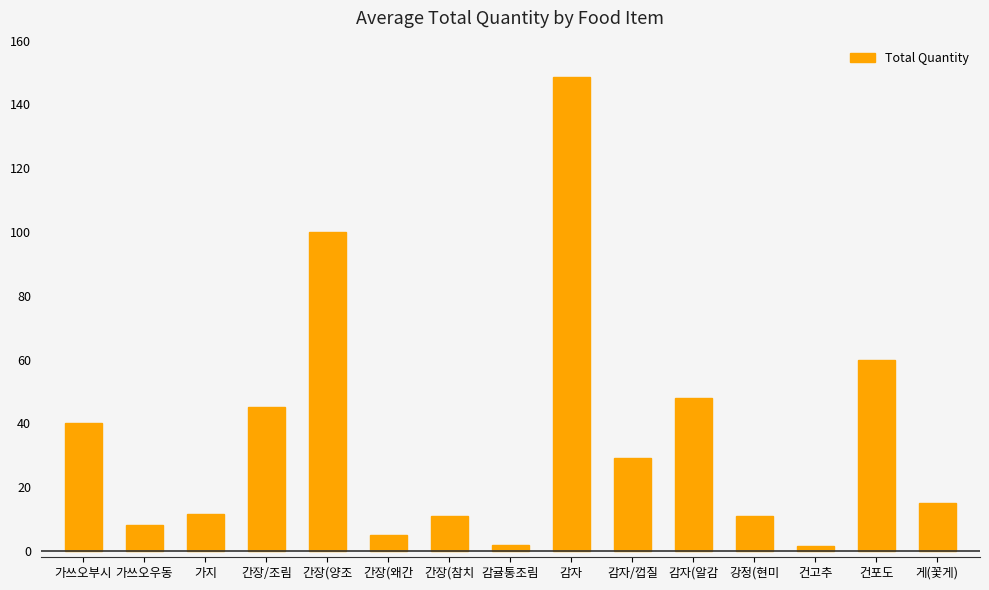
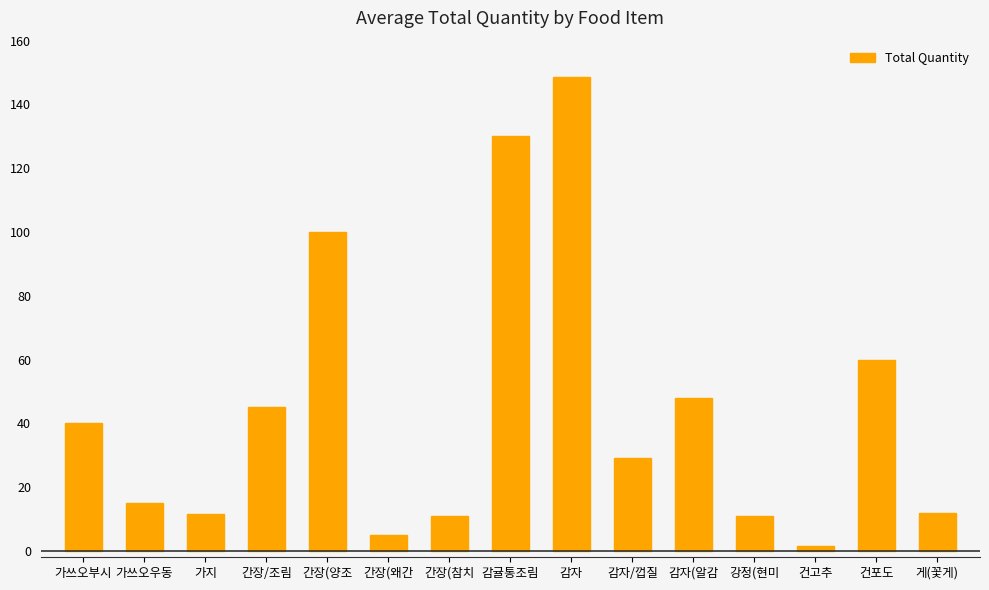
가쓰오우동: 8 -> 15
감귤통조림: 2 -> 130
게(꽃게): 15 -> 12
